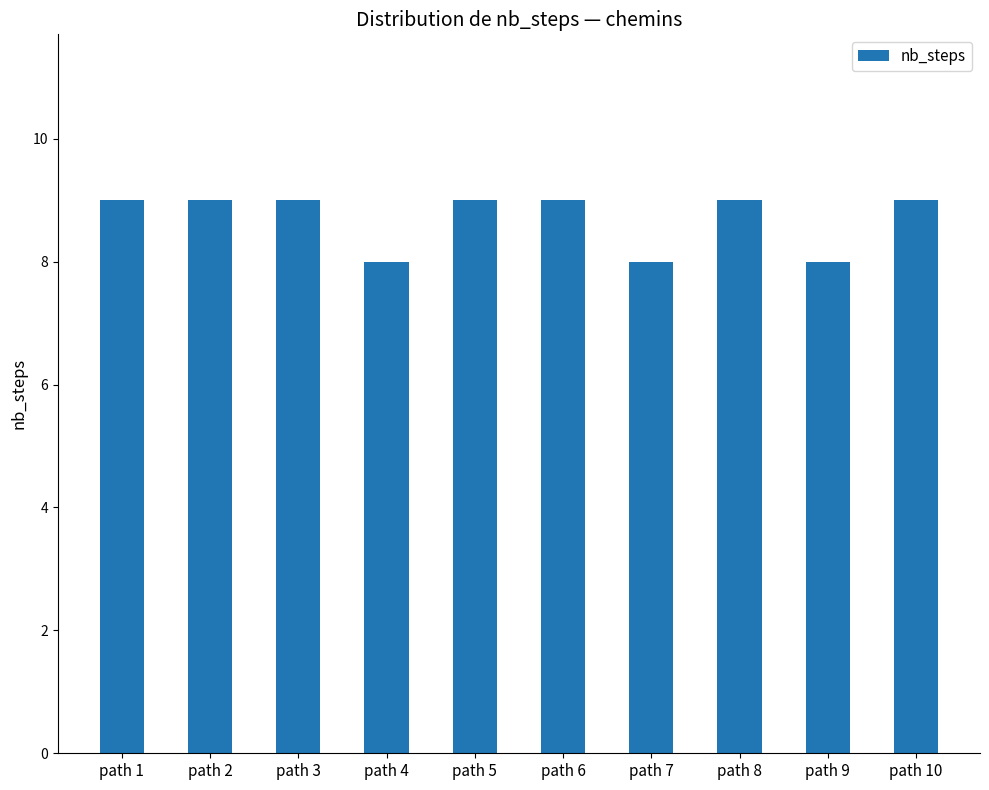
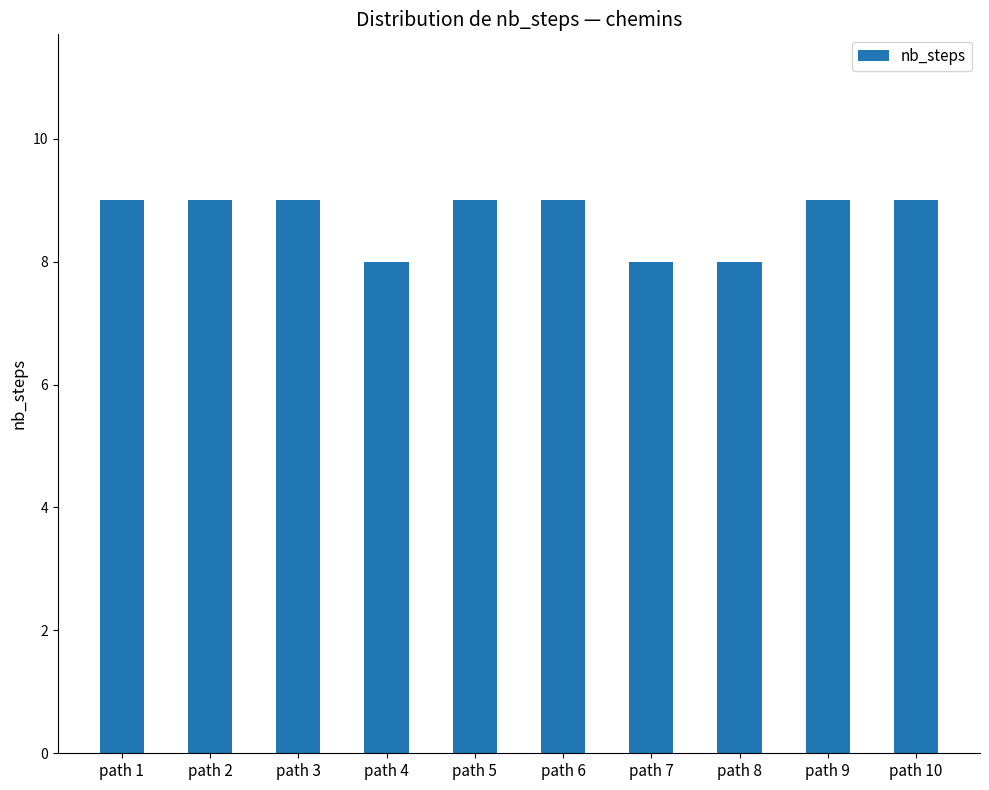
path 8: 9 -> 8
path 9: 8 -> 9
